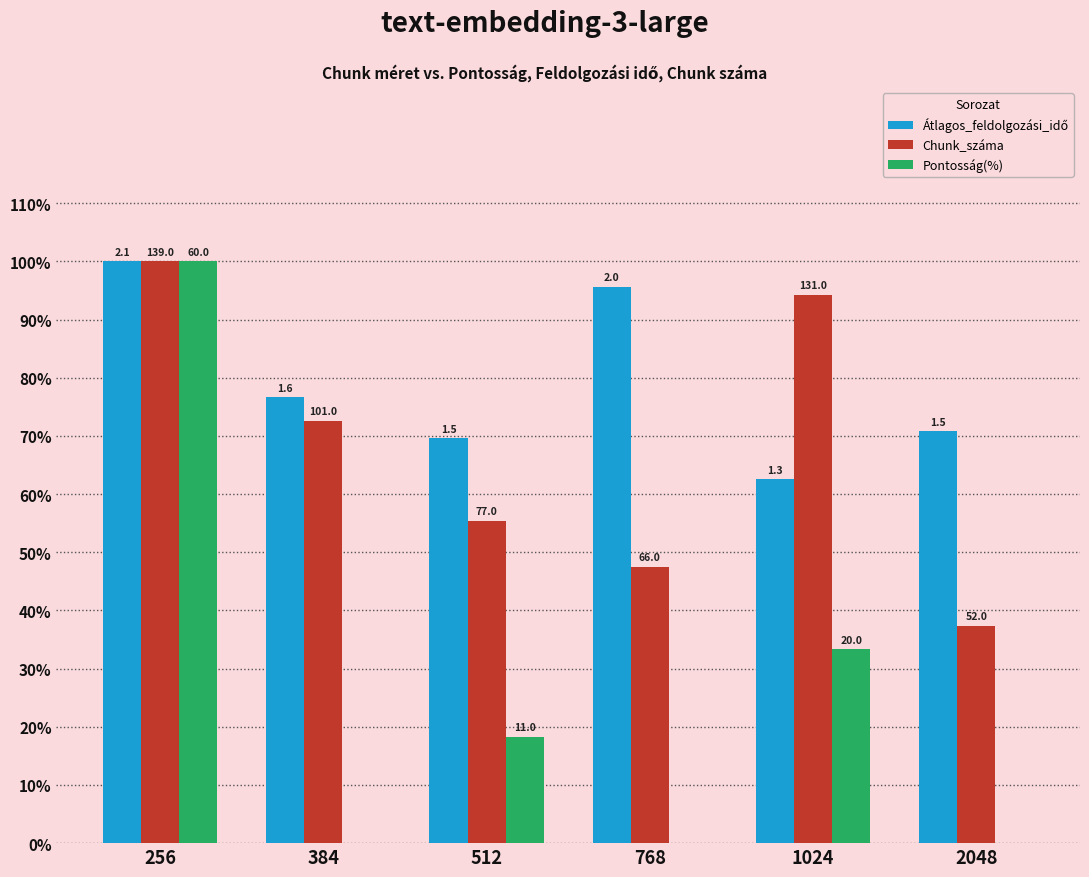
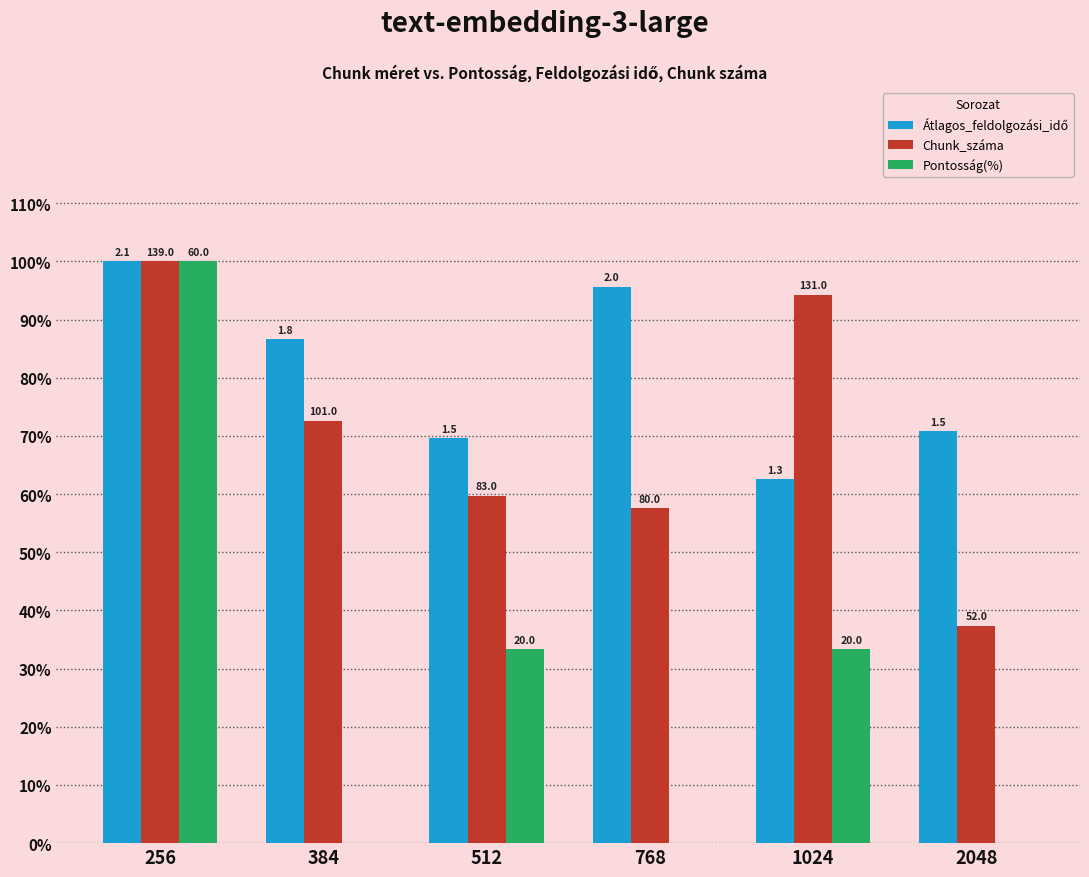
Átlagos_feldolgozási_idő, 384: 1.6 -> 1.8
Chunk_száma, 512: 77.0 -> 83.0
Pontosság(%), 512: 11.0 -> 20.0
Chunk_száma, 768: 66.0 -> 80.0
